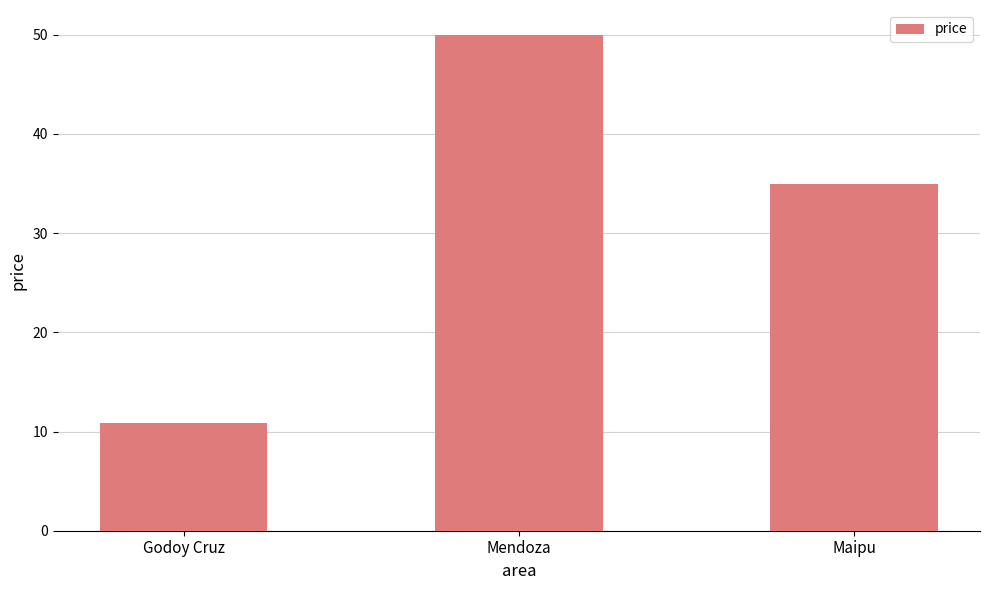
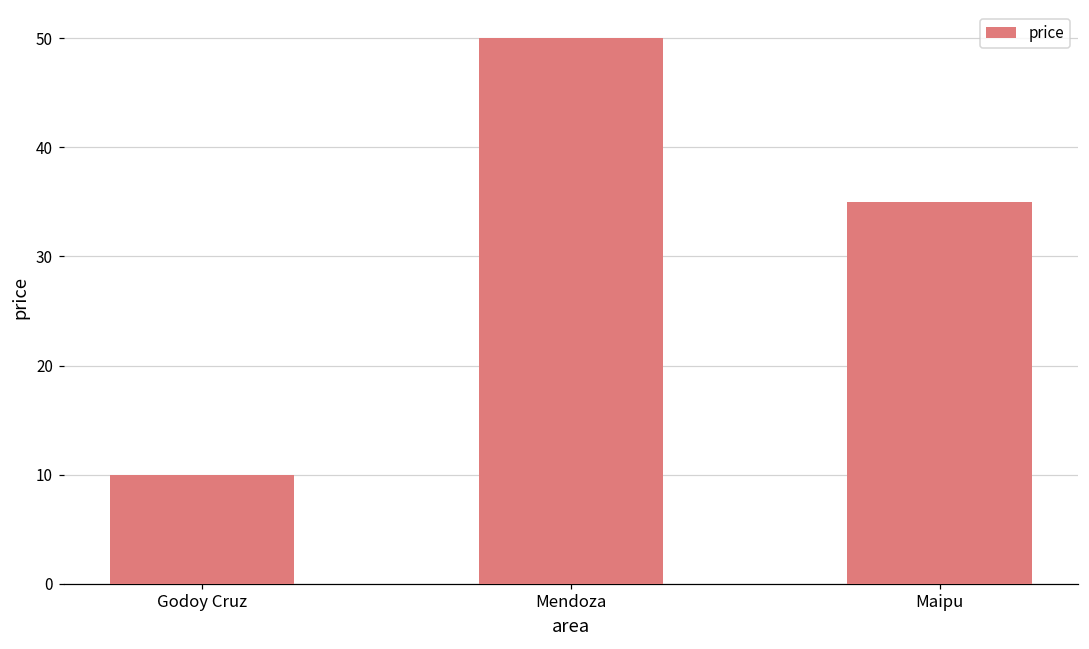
Godoy Cruz: 11 -> 10
